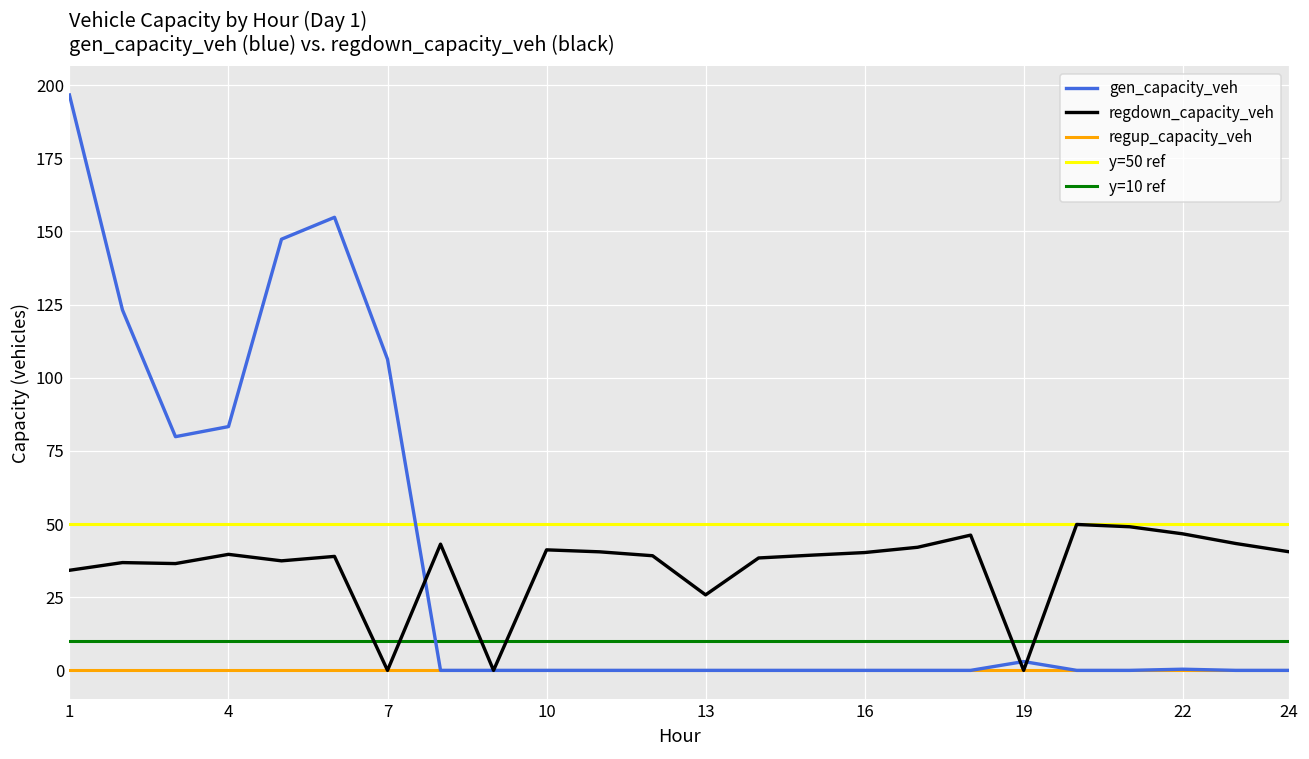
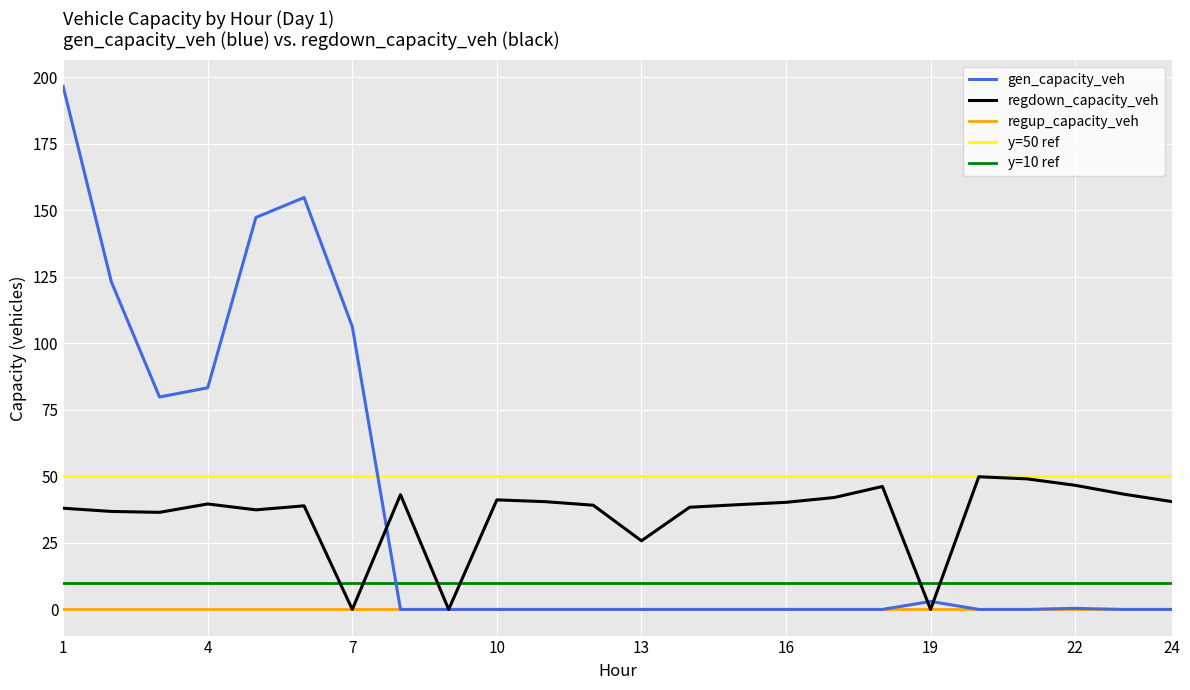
regdown_capacity_veh, 1: 34 -> 38
